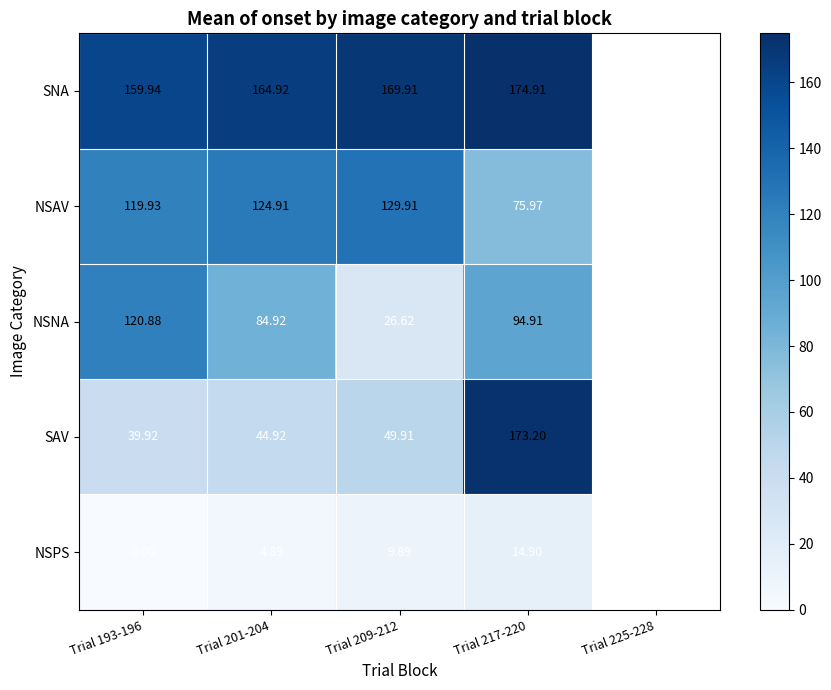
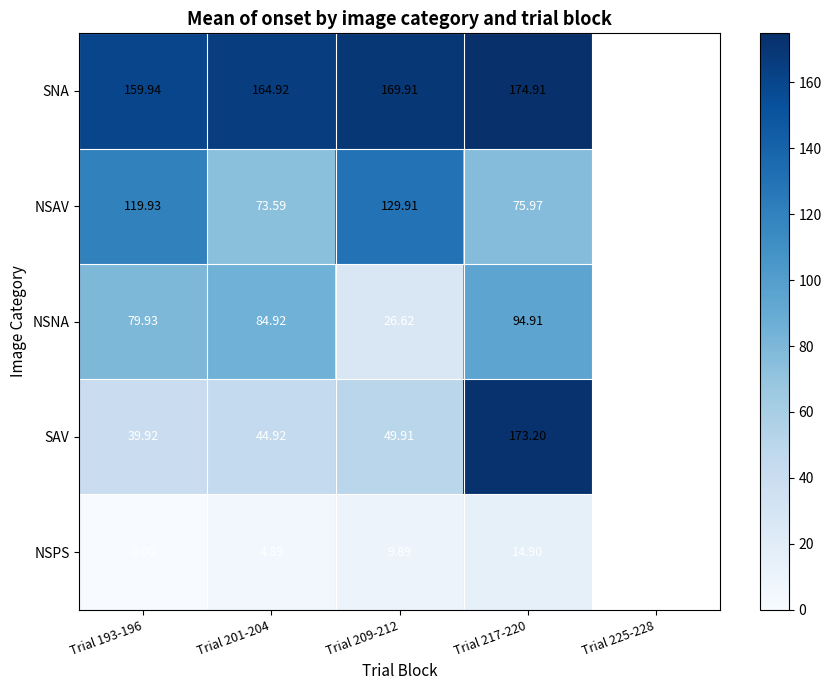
NSAV, Trial 201-204: 124.91 -> 73.59
NSNA, Trial 193-196: 120.88 -> 79.93
